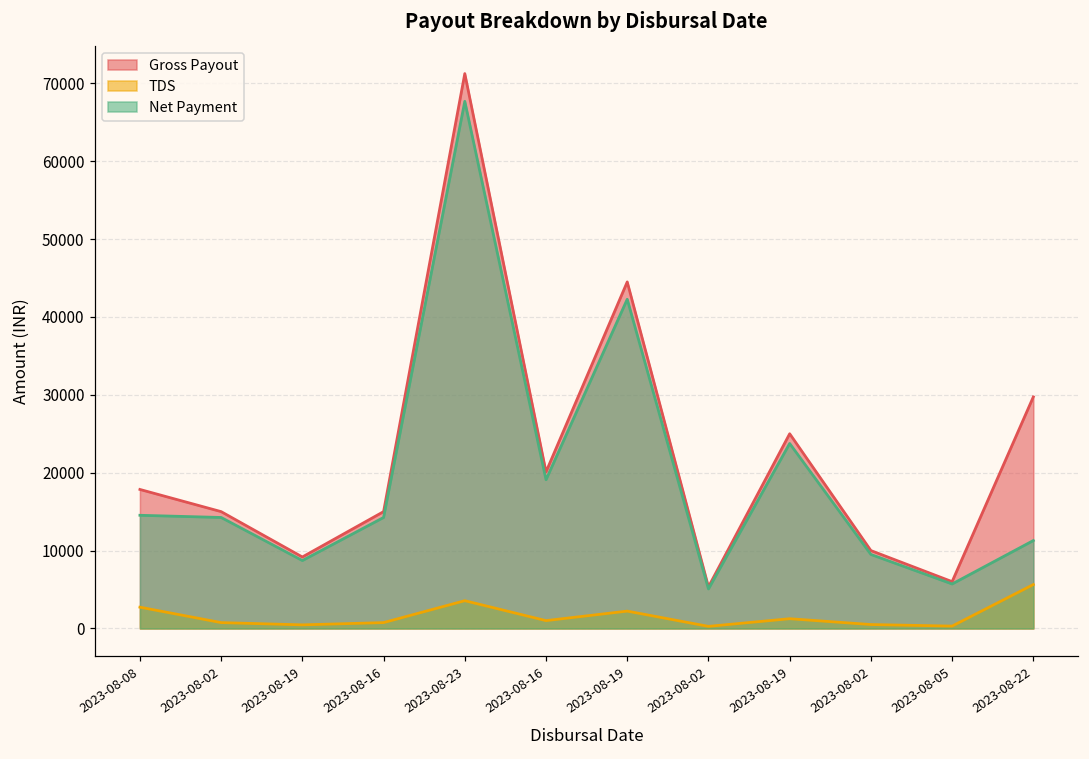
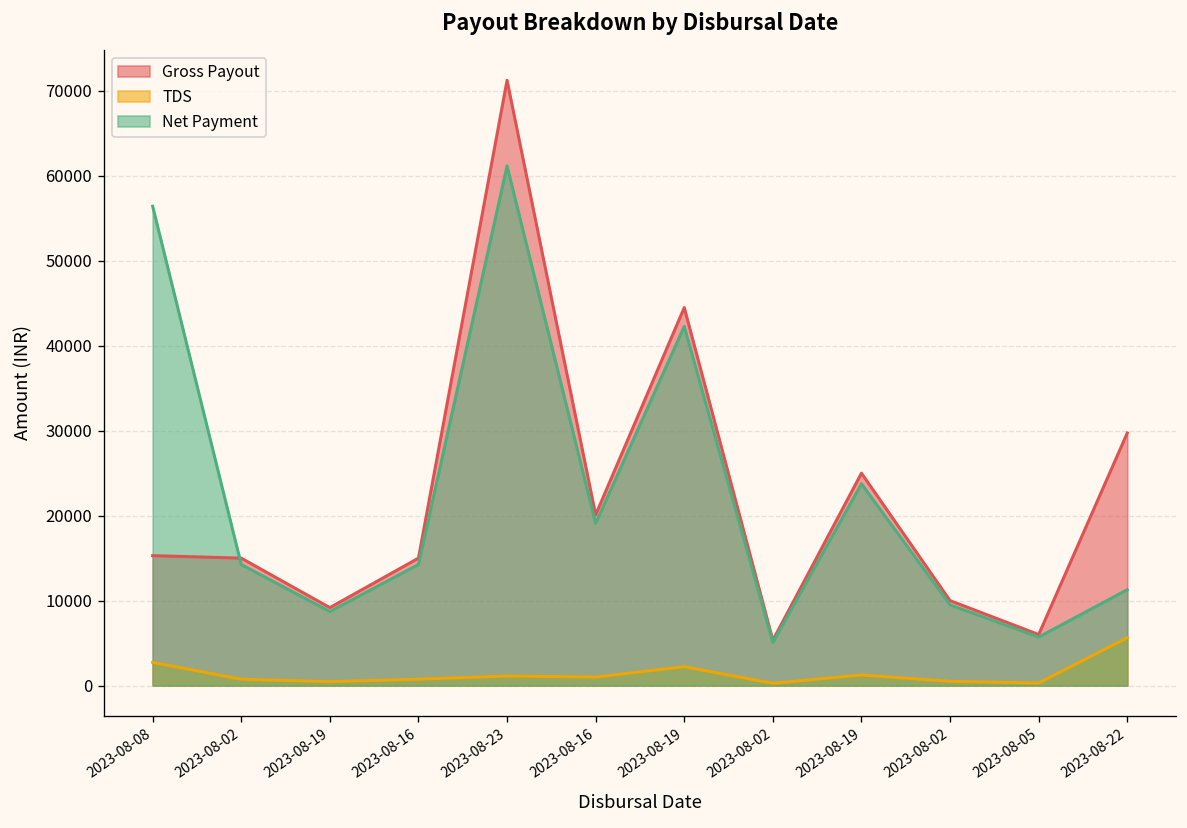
Gross Payout, 2023-08-08: 18000 -> 15000
Net Payment, 2023-08-08: 15000 -> 56000
TDS, 2023-08-23: 4000 -> 1000
Net Payment, 2023-08-23: 68000 -> 61000
